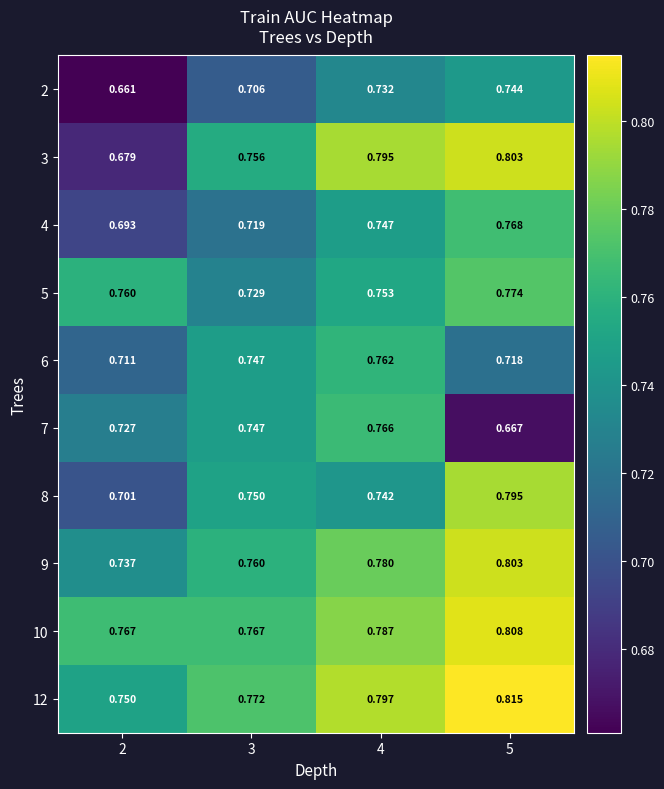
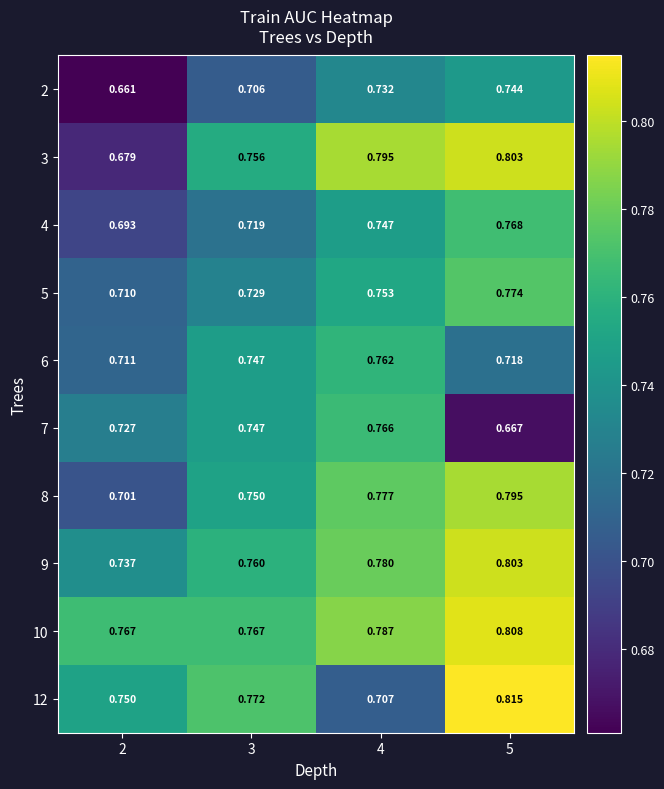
5, 2: 0.760 -> 0.710
8, 4: 0.742 -> 0.777
12, 4: 0.797 -> 0.707
